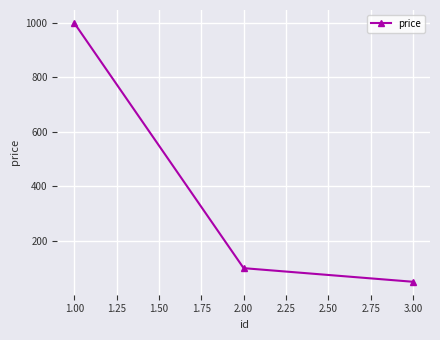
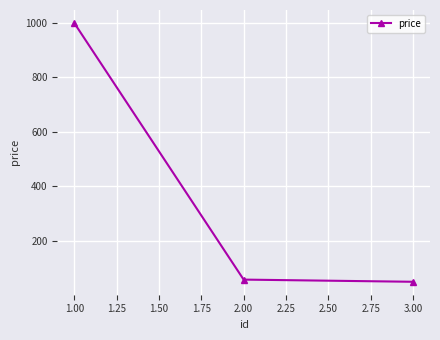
2.00: 100 -> 60
